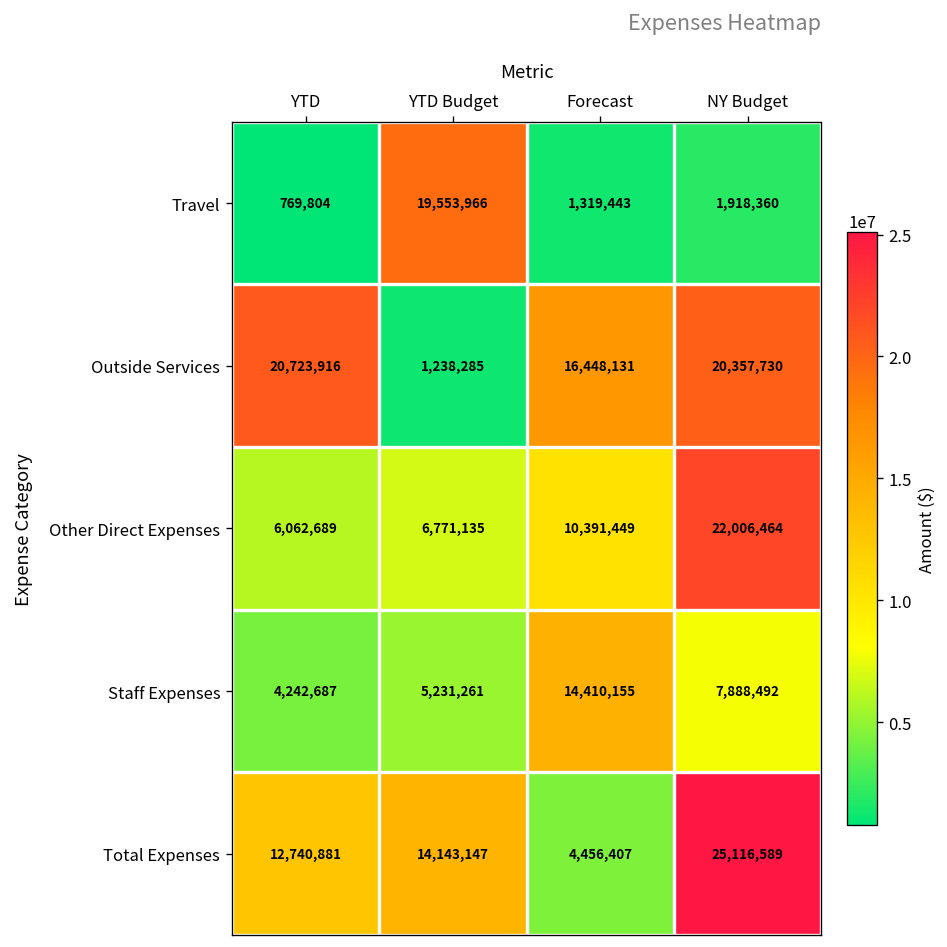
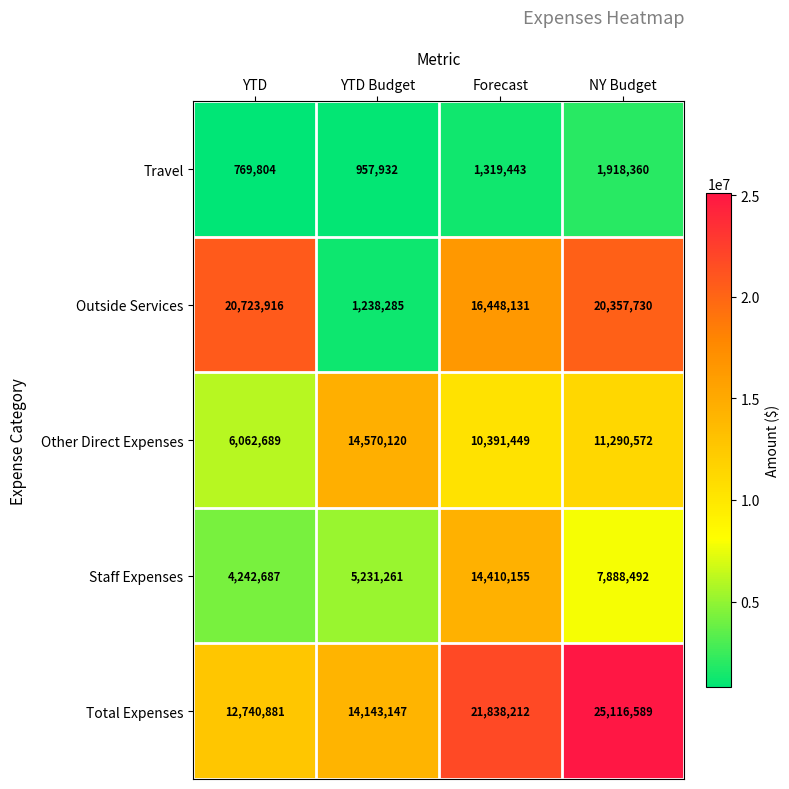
Travel, YTD Budget: 19,553,966 -> 957,932
Other Direct Expenses, YTD Budget: 6,771,135 -> 14,570,120
Other Direct Expenses, NY Budget: 22,006,464 -> 11,290,572
Total Expenses, Forecast: 4,456,407 -> 21,838,212
